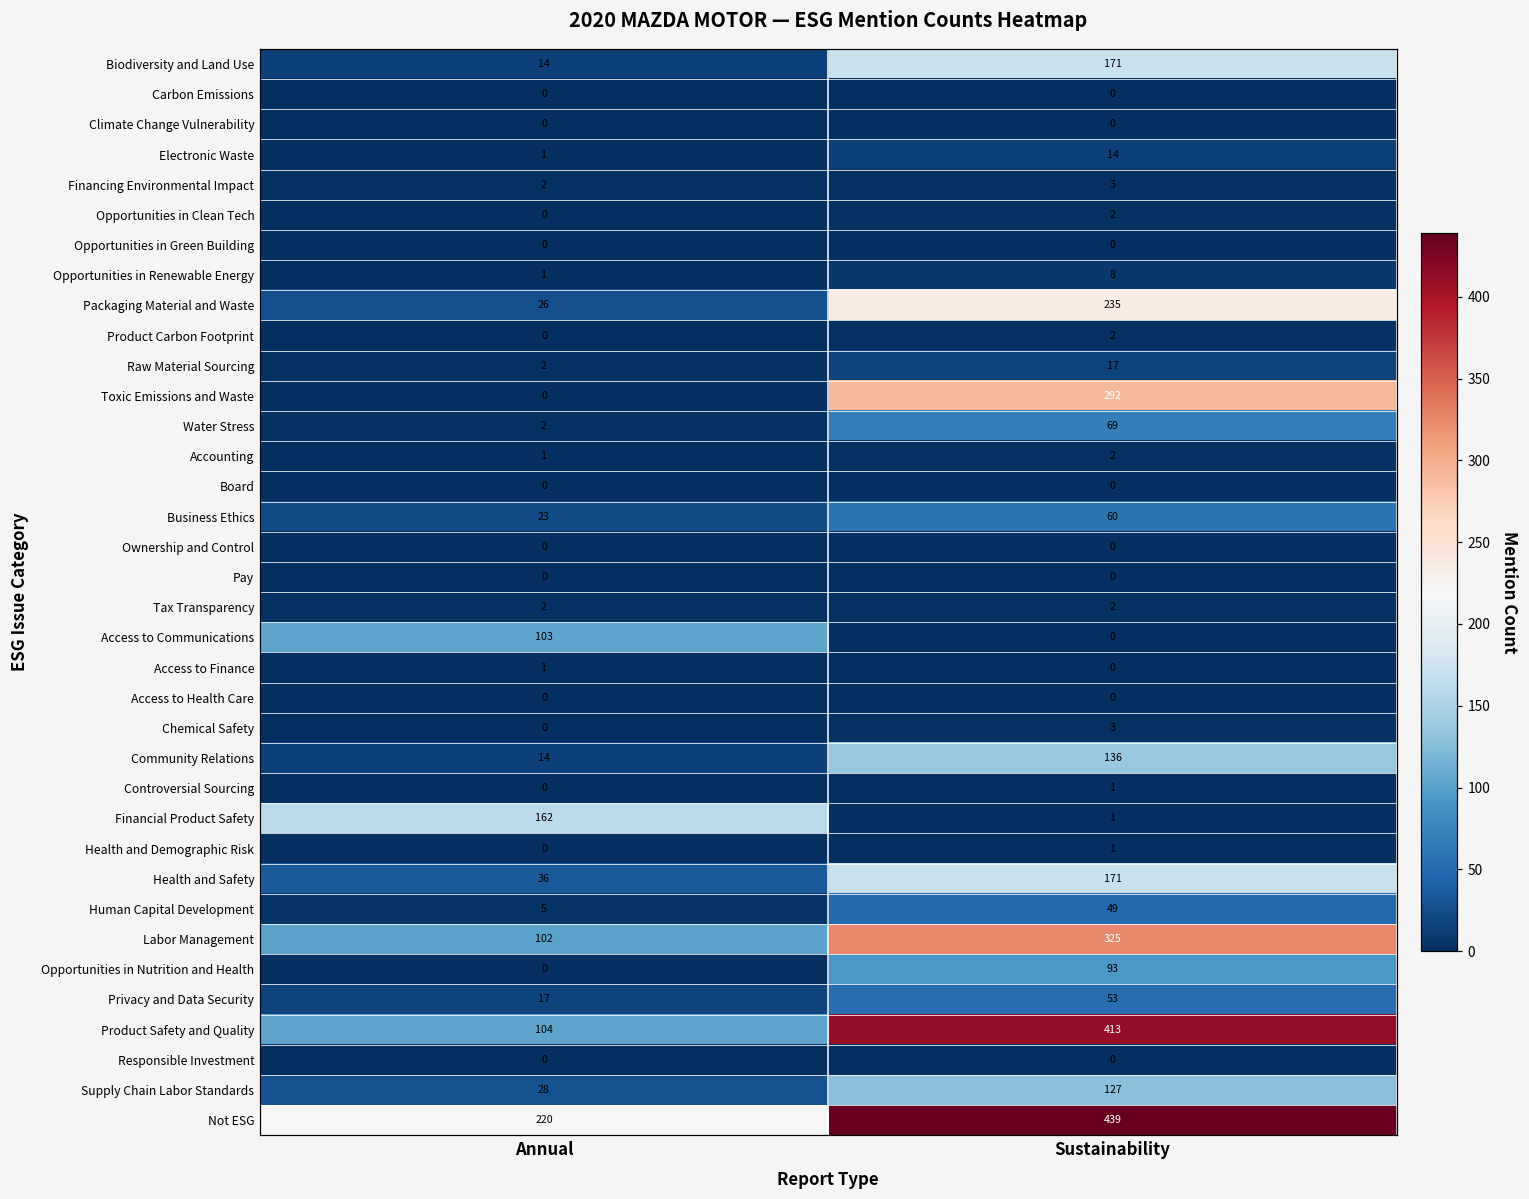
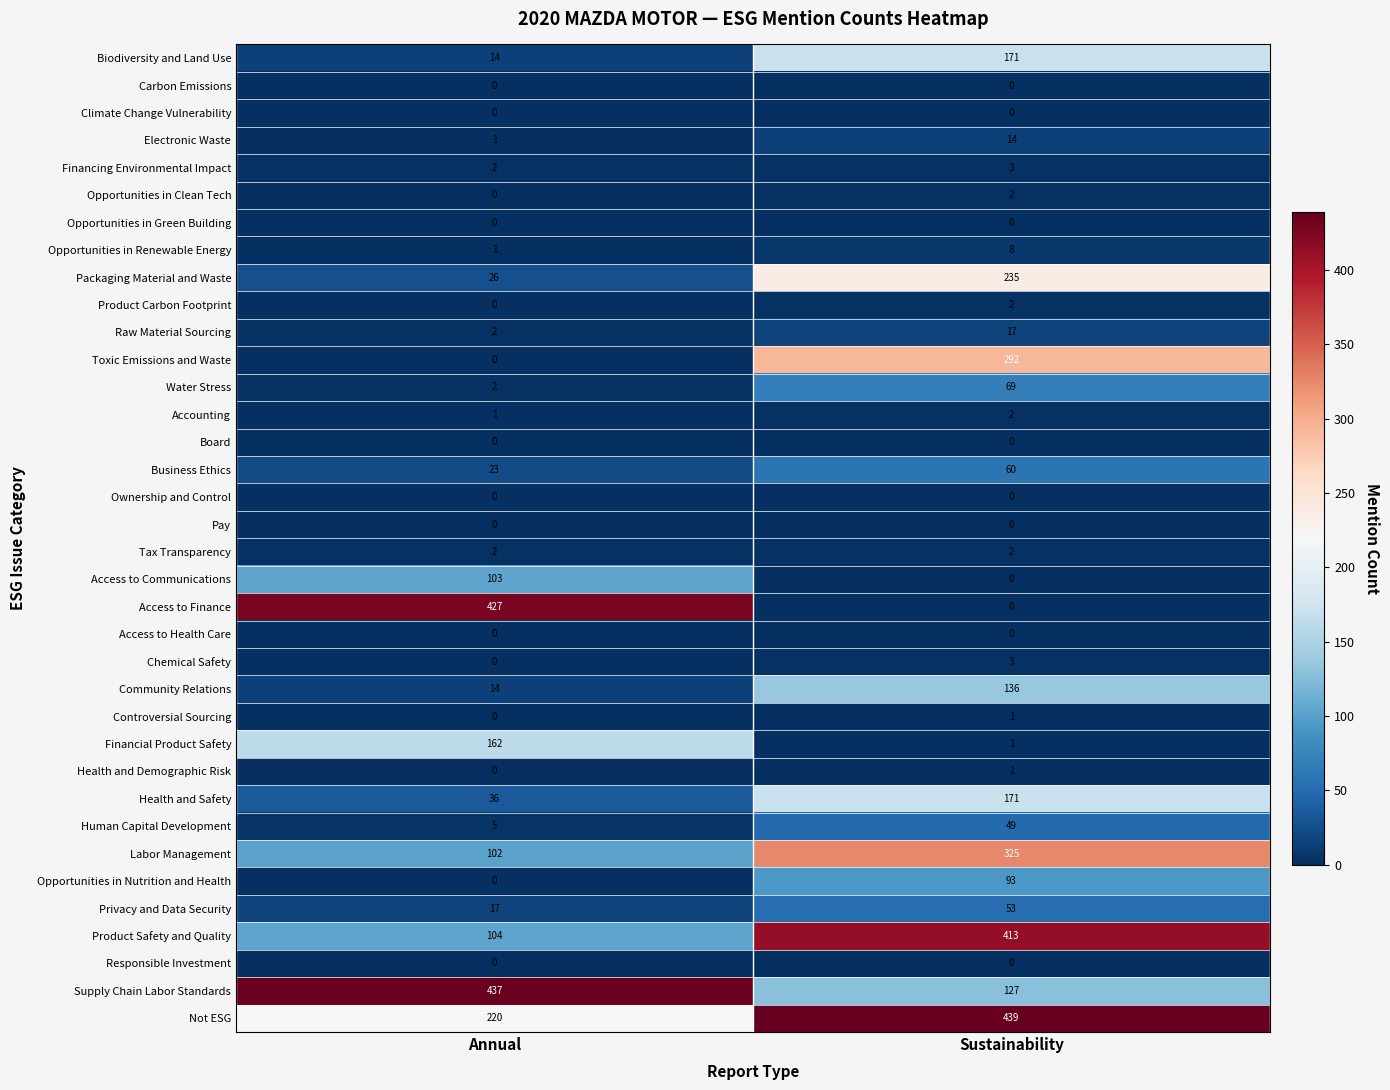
Access to Finance, Annual: 1 -> 427
Supply Chain Labor Standards, Annual: 28 -> 437
